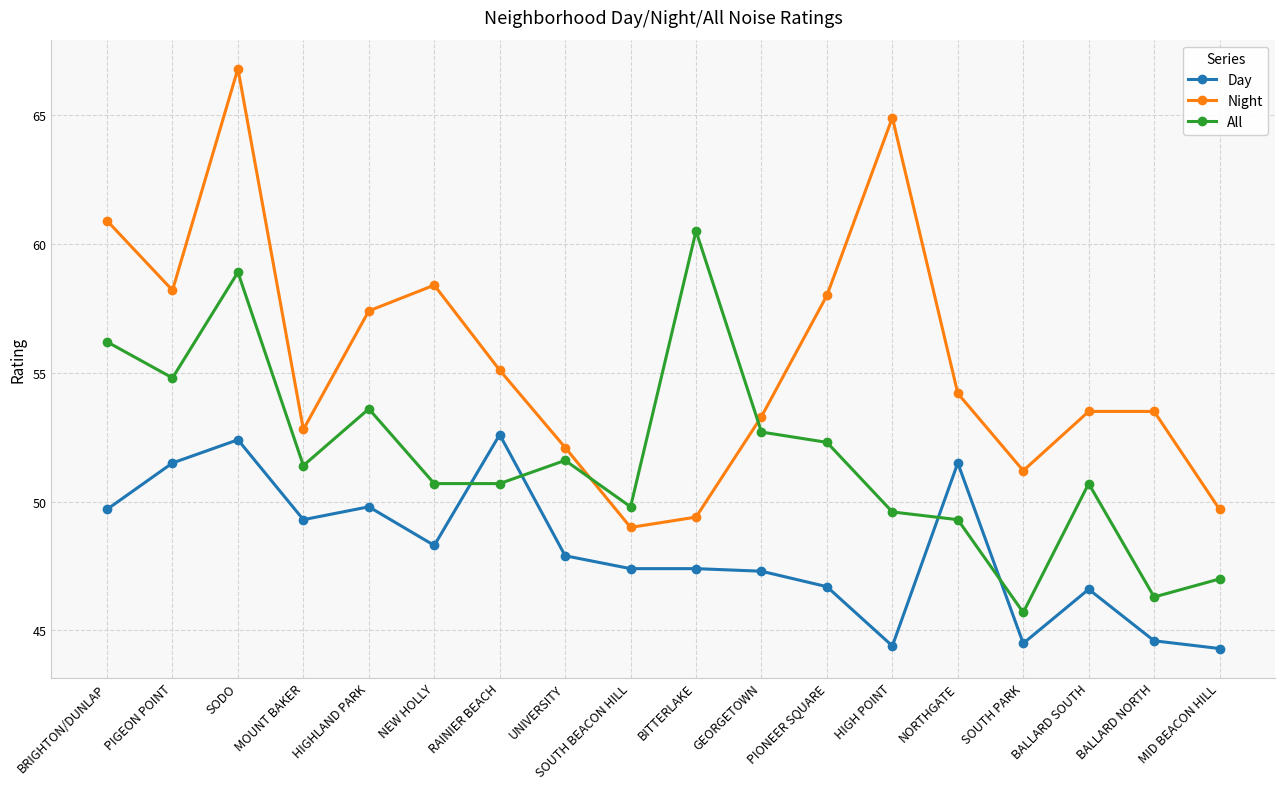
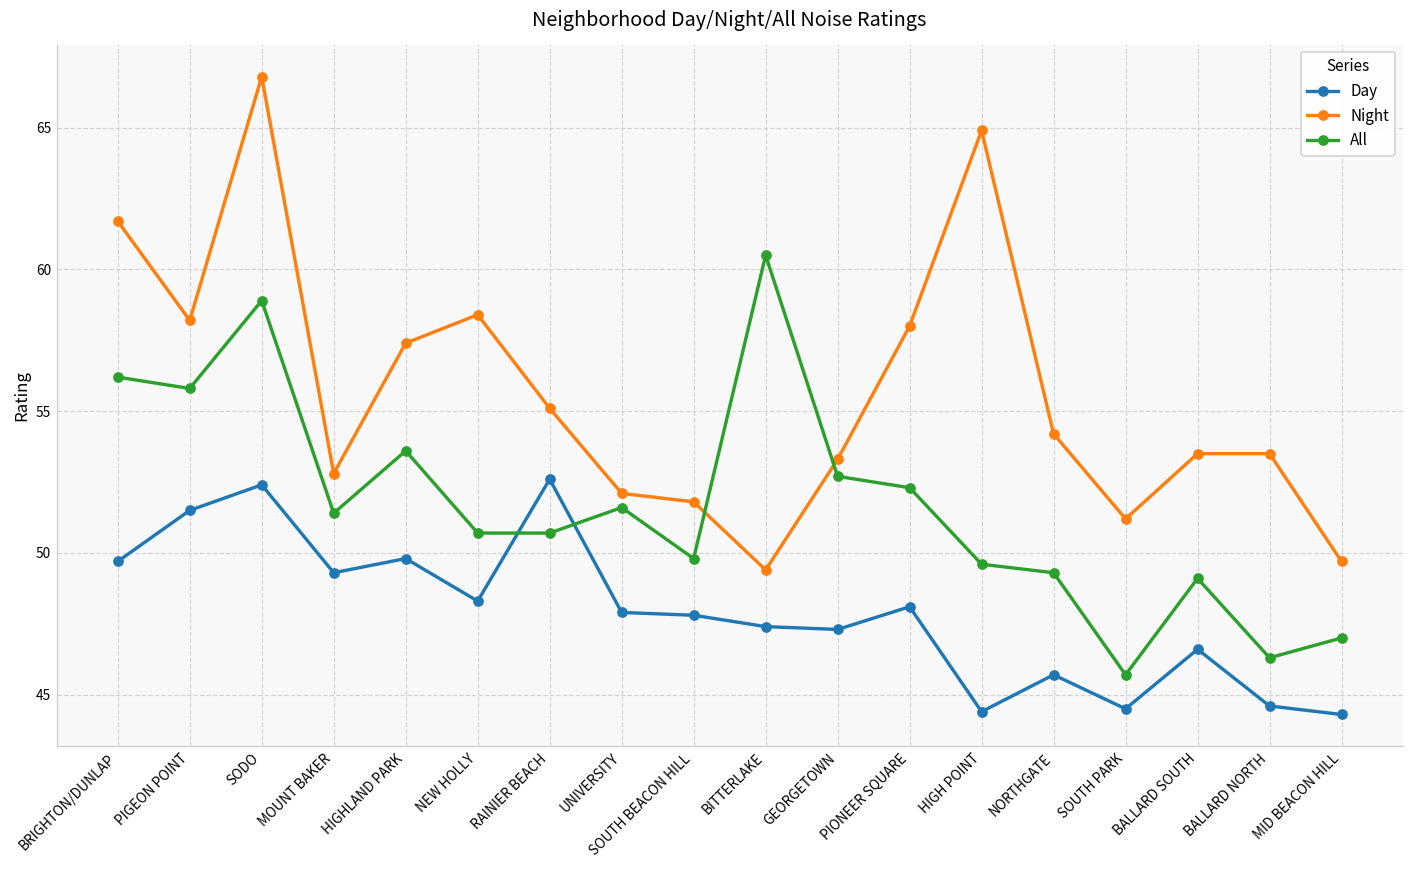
Night, BRIGHTON/DUNLAP: 60.9 -> 61.7
All, PIGEON POINT: 54.8 -> 55.8
Day, SOUTH BEACON HILL: 47.4 -> 47.8
Night, SOUTH BEACON HILL: 49.0 -> 51.8
Day, PIONEER SQUARE: 46.7 -> 48.1
Day, NORTHGATE: 51.5 -> 45.7
All, BALLARD SOUTH: 50.7 -> 49.1
